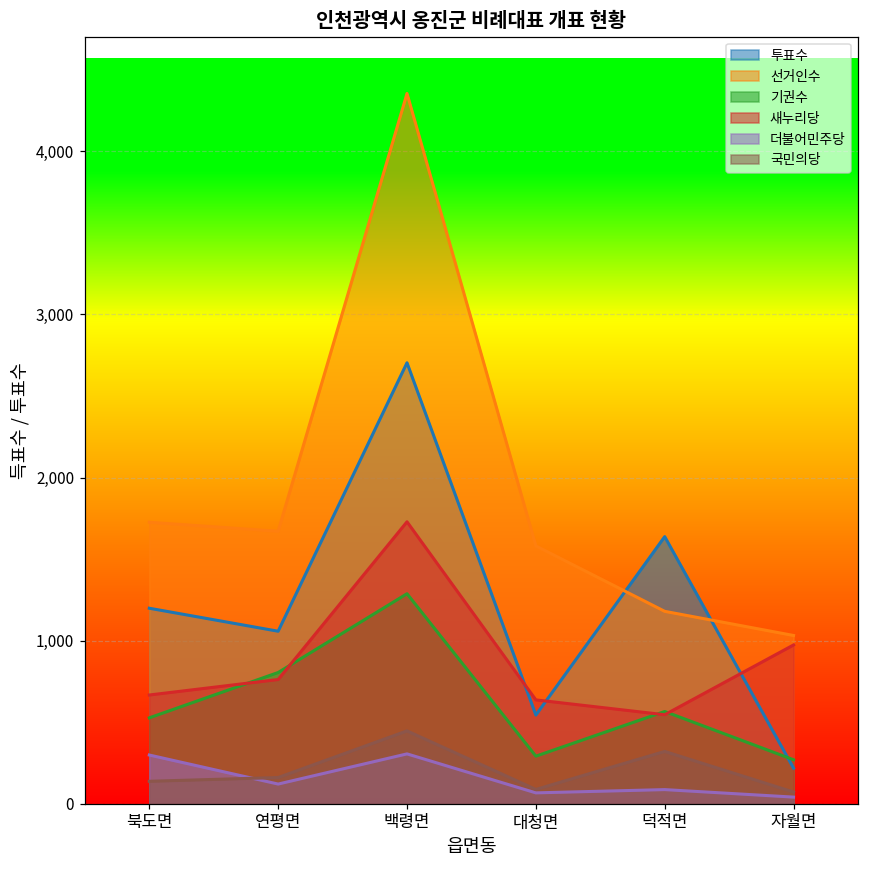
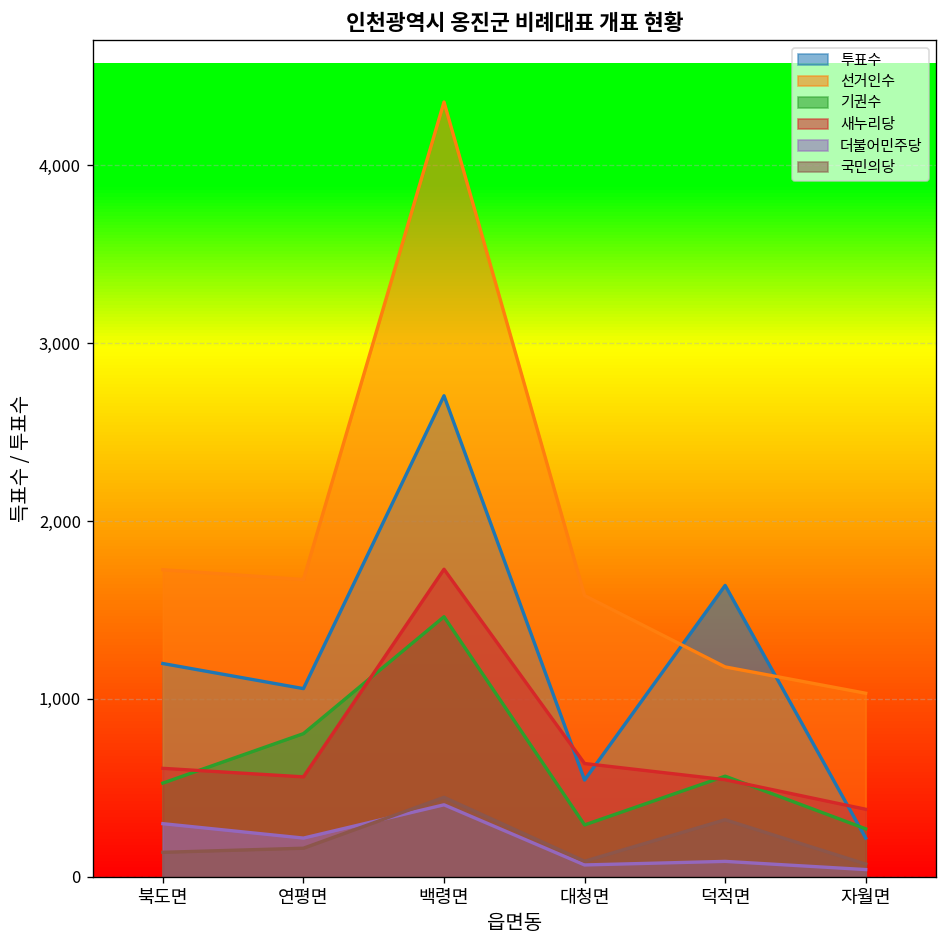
새누리당, 북도면: 670 -> 610
새누리당, 연평면: 760 -> 560
더불어민주당, 연평면: 120 -> 220
기권수, 백령면: 1,290 -> 1,460
더불어민주당, 백령면: 310 -> 410
새누리당, 자월면: 970 -> 380
